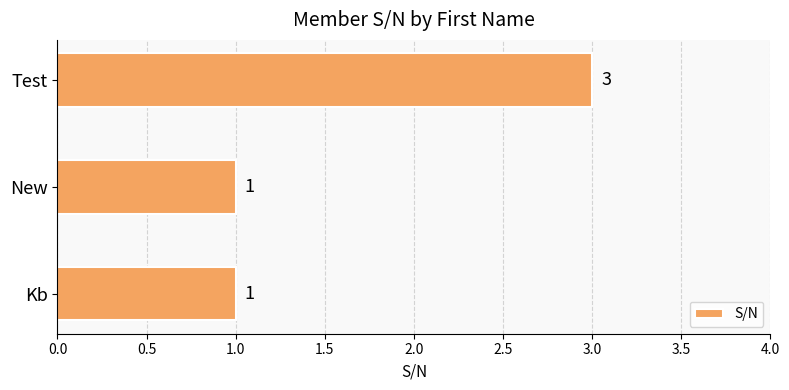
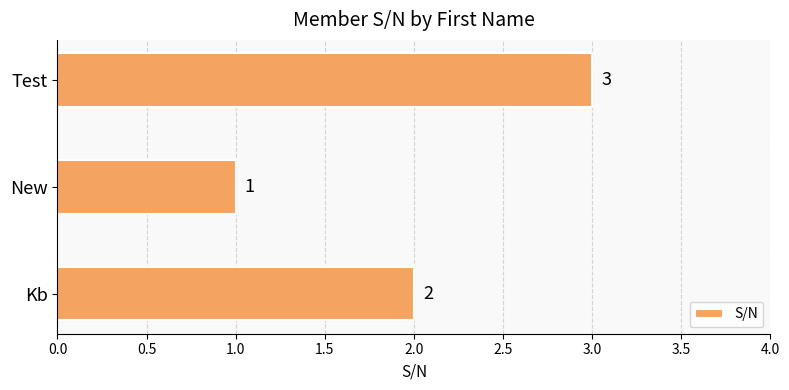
Kb: 1 -> 2
